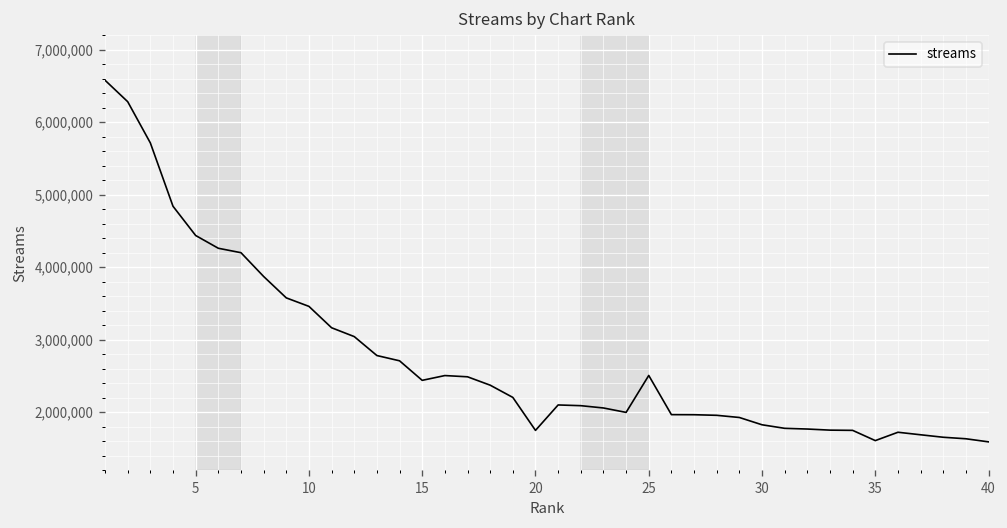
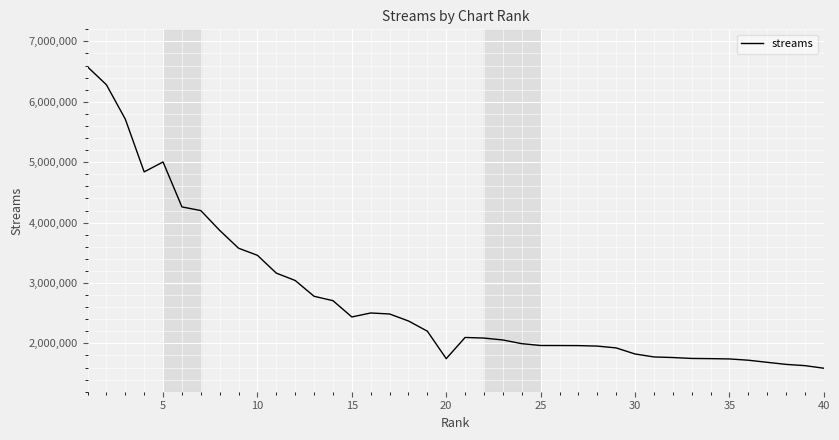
5: 4,400,000 -> 5,000,000
25: 2,500,000 -> 2,000,000
35: 1,600,000 -> 1,700,000
